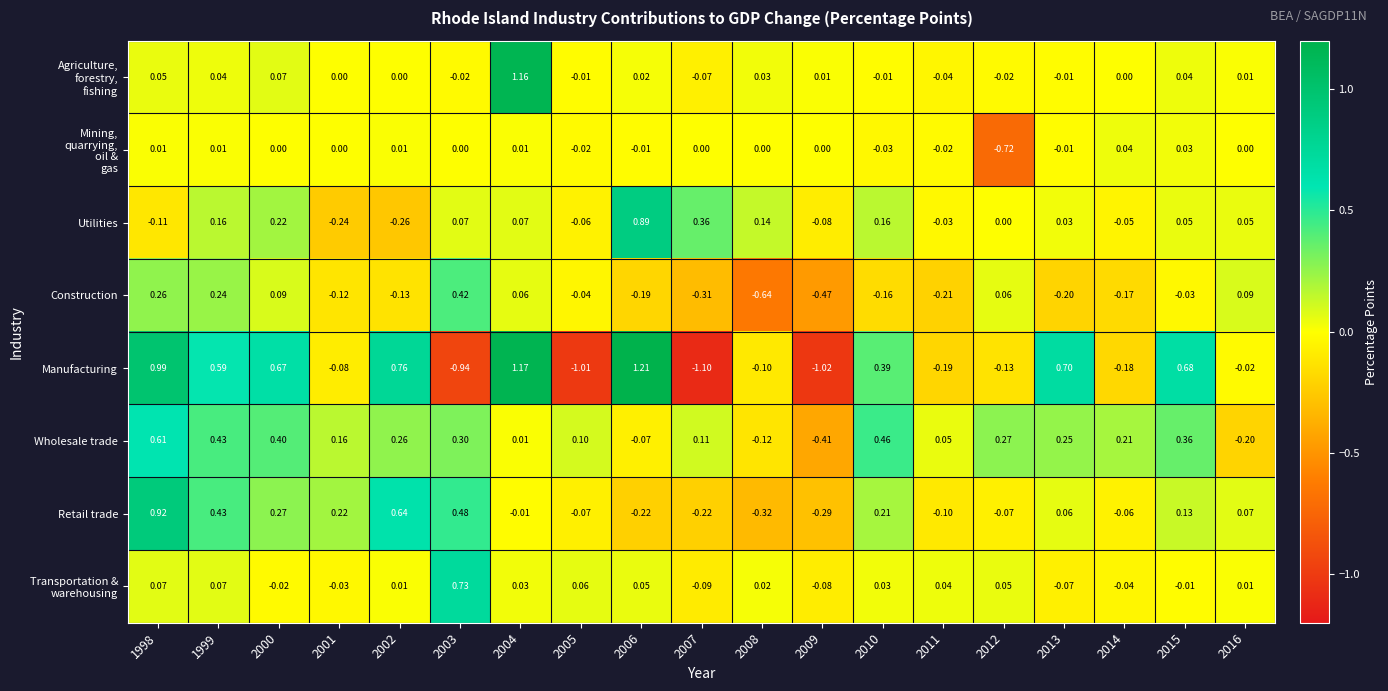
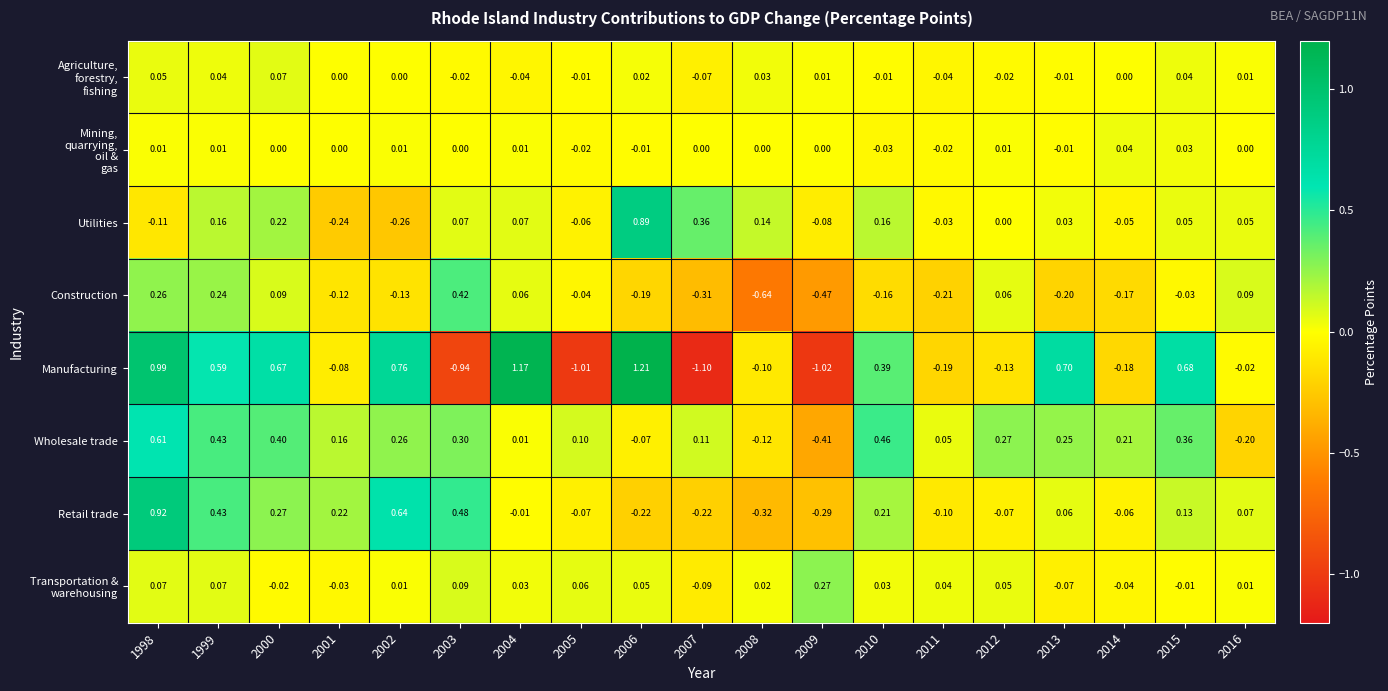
Agriculture, forestry, fishing, 2004: 1.16 -> -0.04
Mining, quarrying, oil & gas, 2012: -0.72 -> 0.01
Transportation & warehousing, 2003: 0.73 -> 0.09
Transportation & warehousing, 2009: -0.08 -> 0.27
